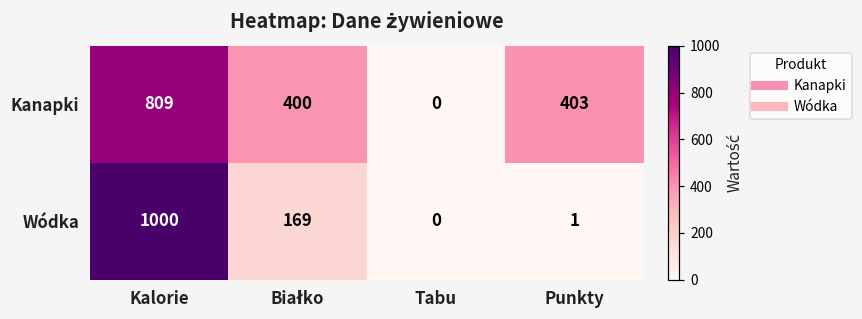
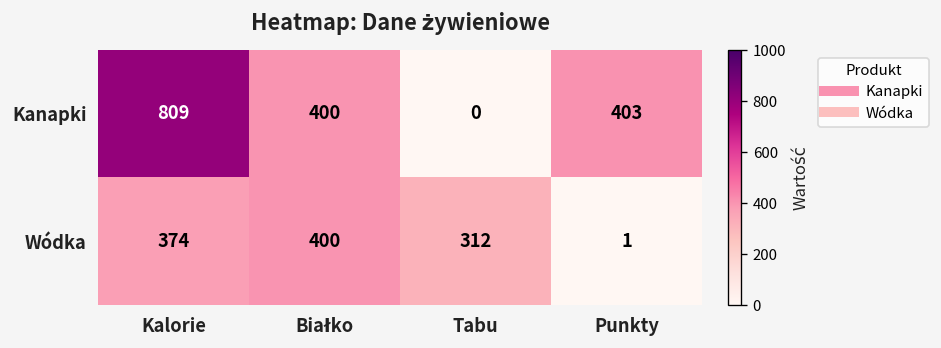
Wódka, Kalorie: 1000 -> 374
Wódka, Białko: 169 -> 400
Wódka, Tabu: 0 -> 312
